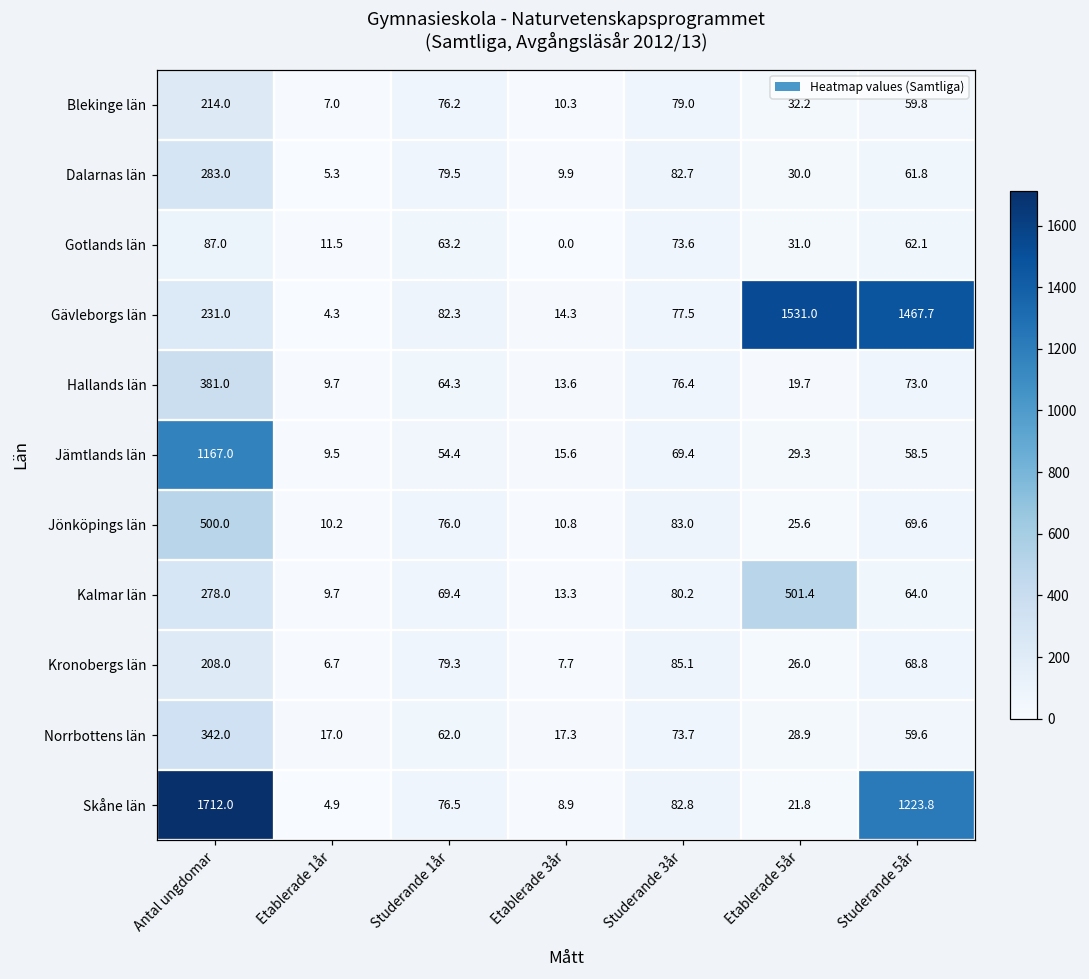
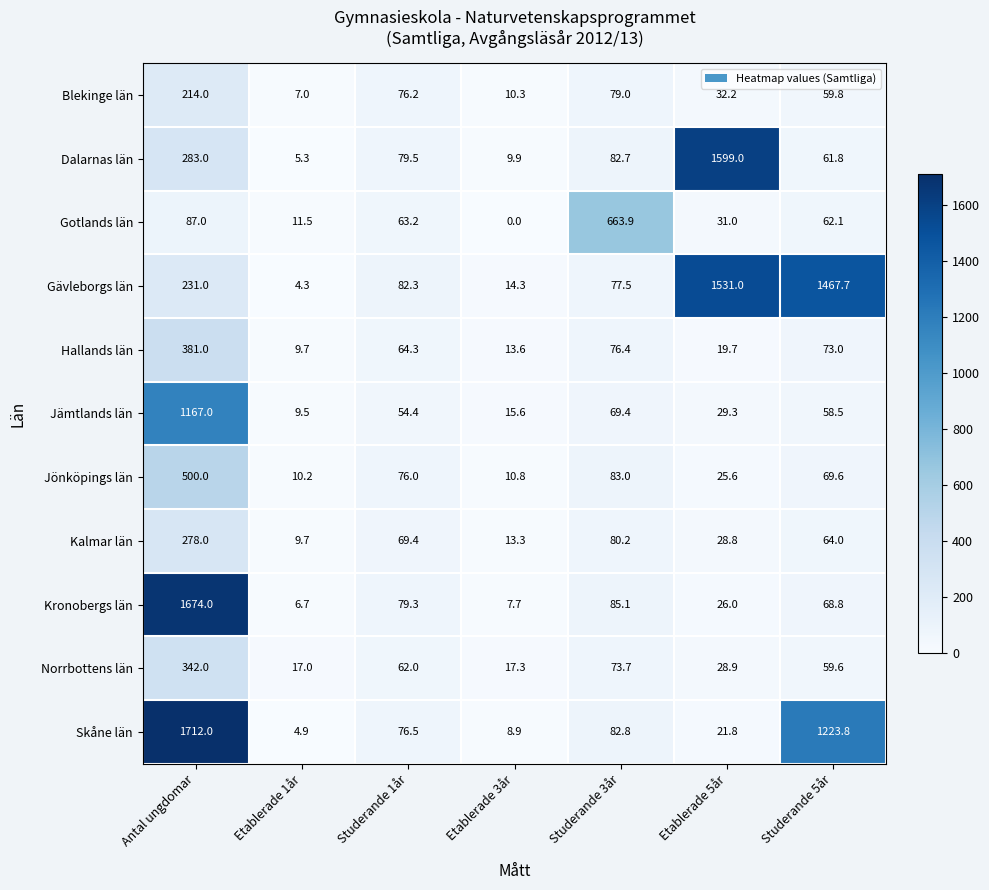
Dalarnas län, Etablerade 5år: 30.0 -> 1599.0
Gotlands län, Studerande 3år: 73.6 -> 663.9
Kalmar län, Etablerade 5år: 501.4 -> 28.8
Kronobergs län, Antal ungdomar: 208.0 -> 1674.0
